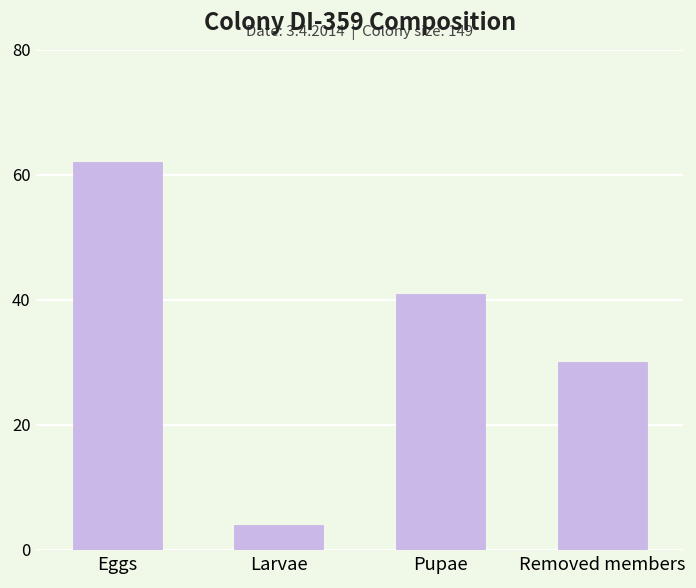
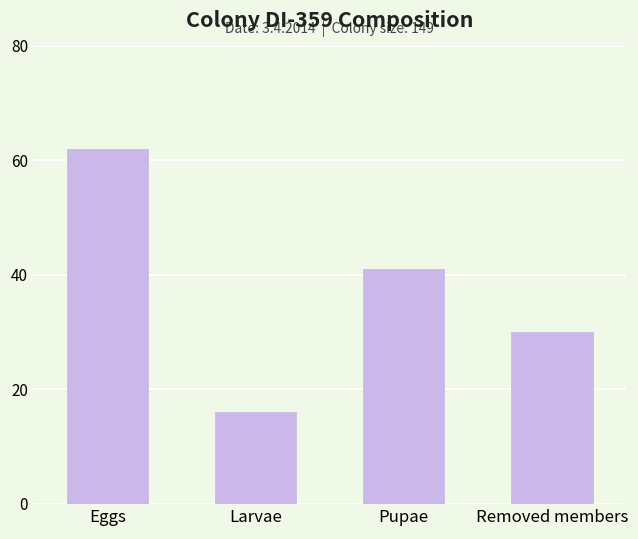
Larvae: 4 -> 16
